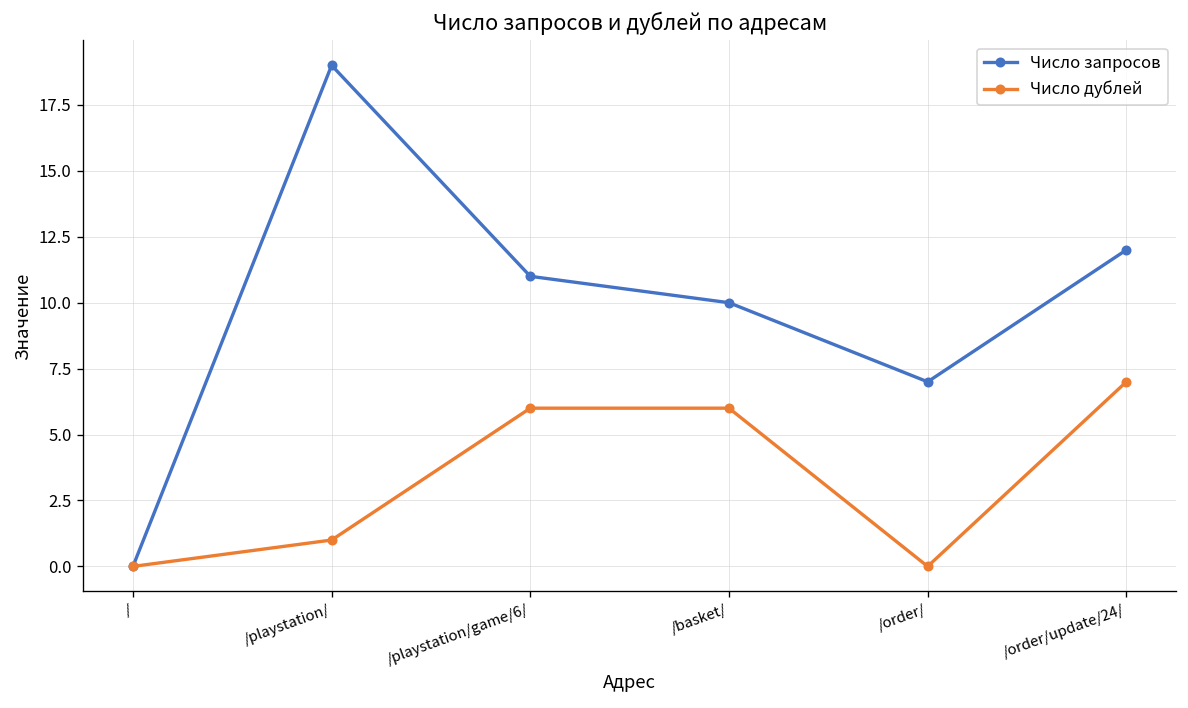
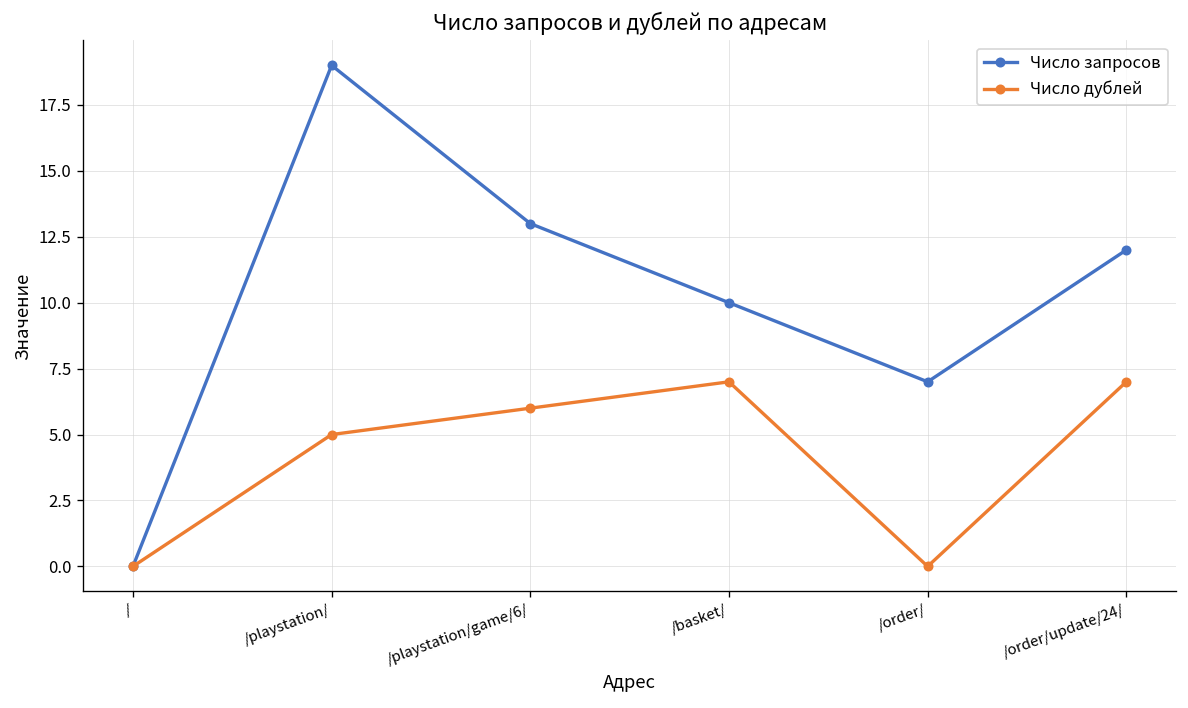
Число дублей, /playstation/: 1 -> 5
Число запросов, /playstation/game/6/: 11 -> 13
Число дублей, /basket/: 6 -> 7
